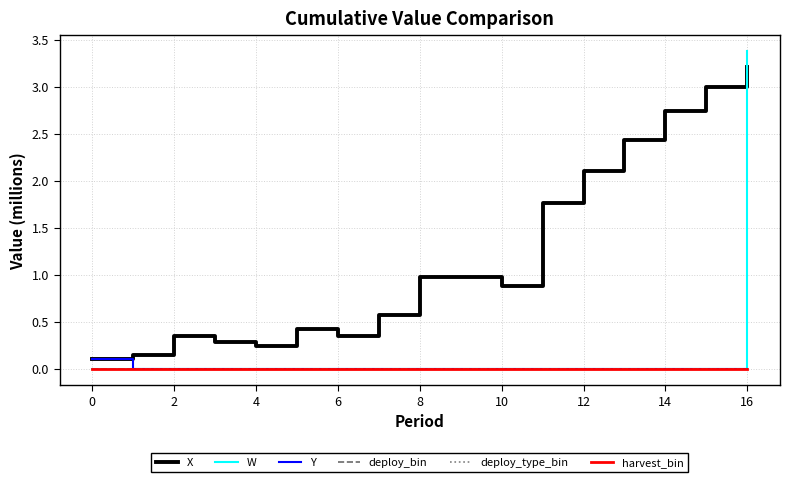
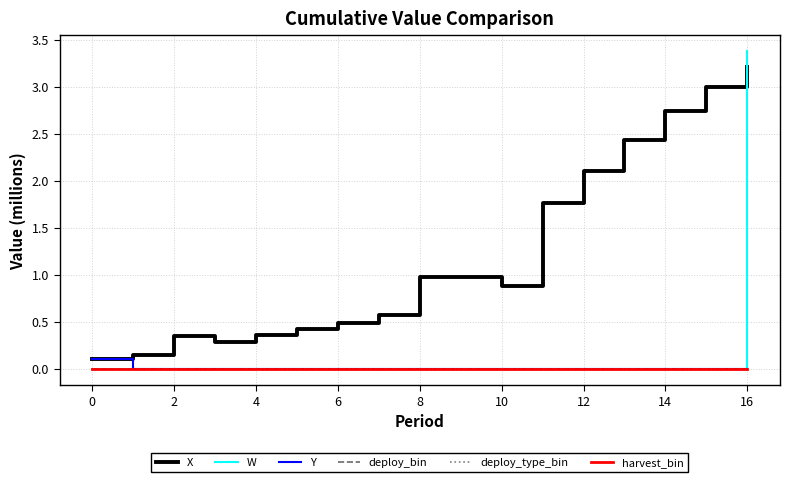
X, 4: 0.2 -> 0.4
X, 6: 0.3 -> 0.5
